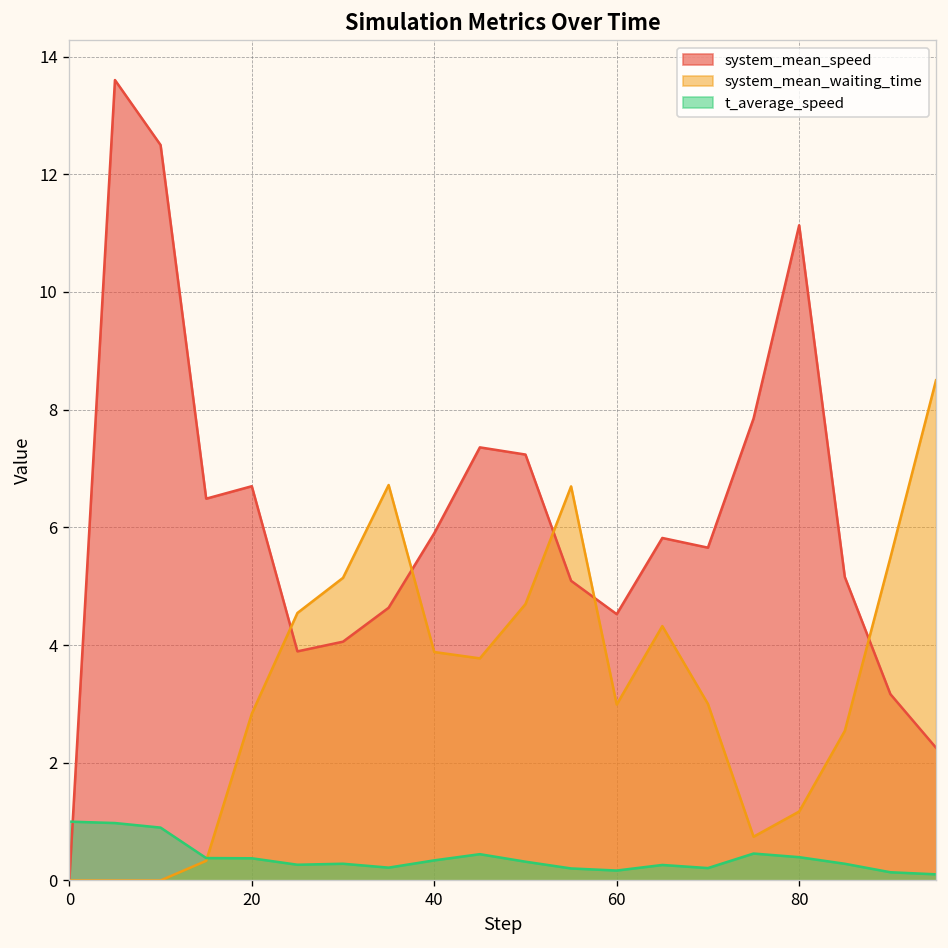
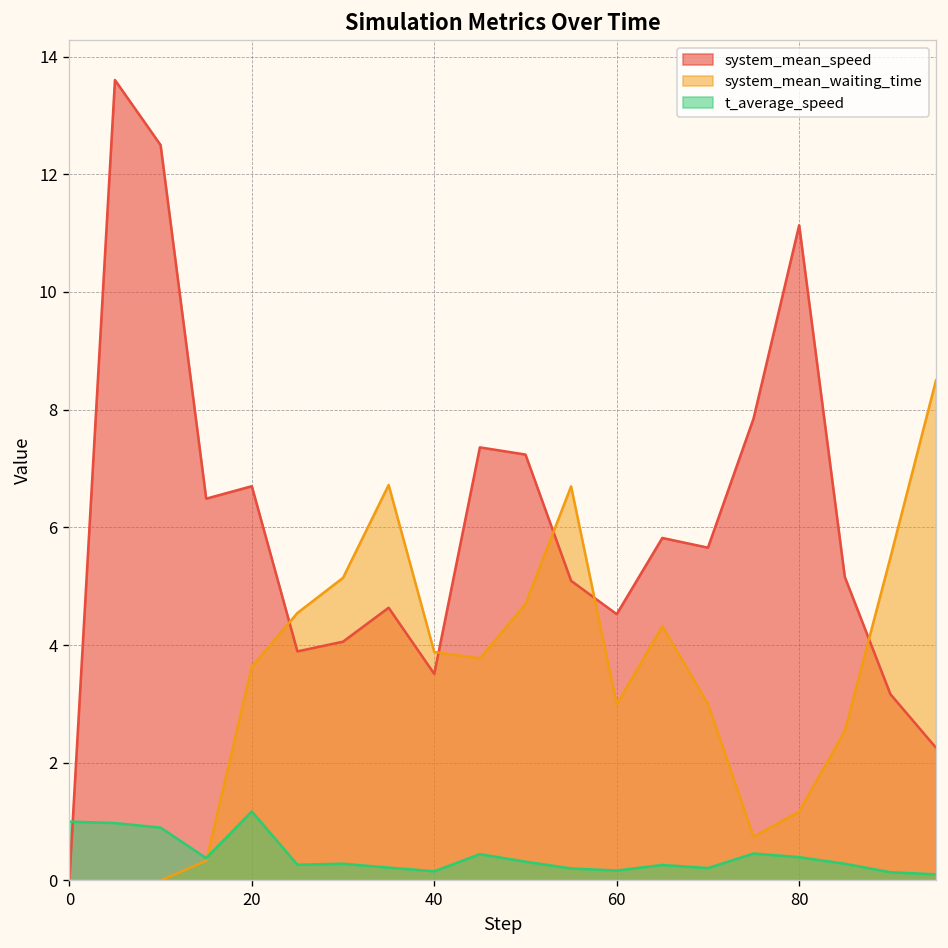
system_mean_waiting_time, 20: 2.8 -> 3.6
t_average_speed, 20: 0.4 -> 1.2
system_mean_speed, 40: 5.9 -> 3.5
t_average_speed, 40: 0.3 -> 0.2
